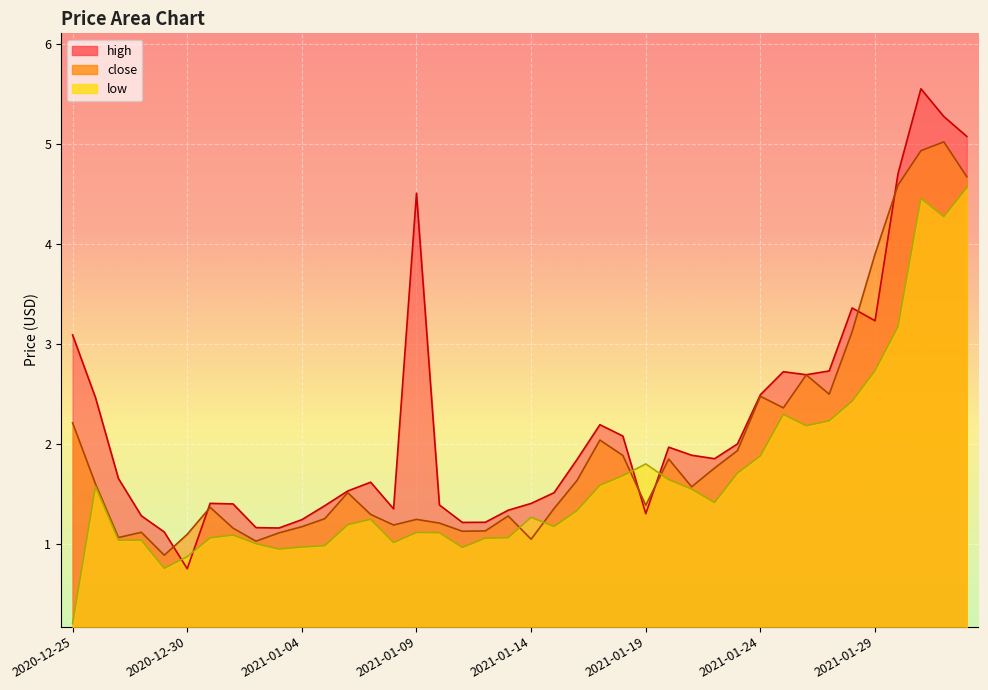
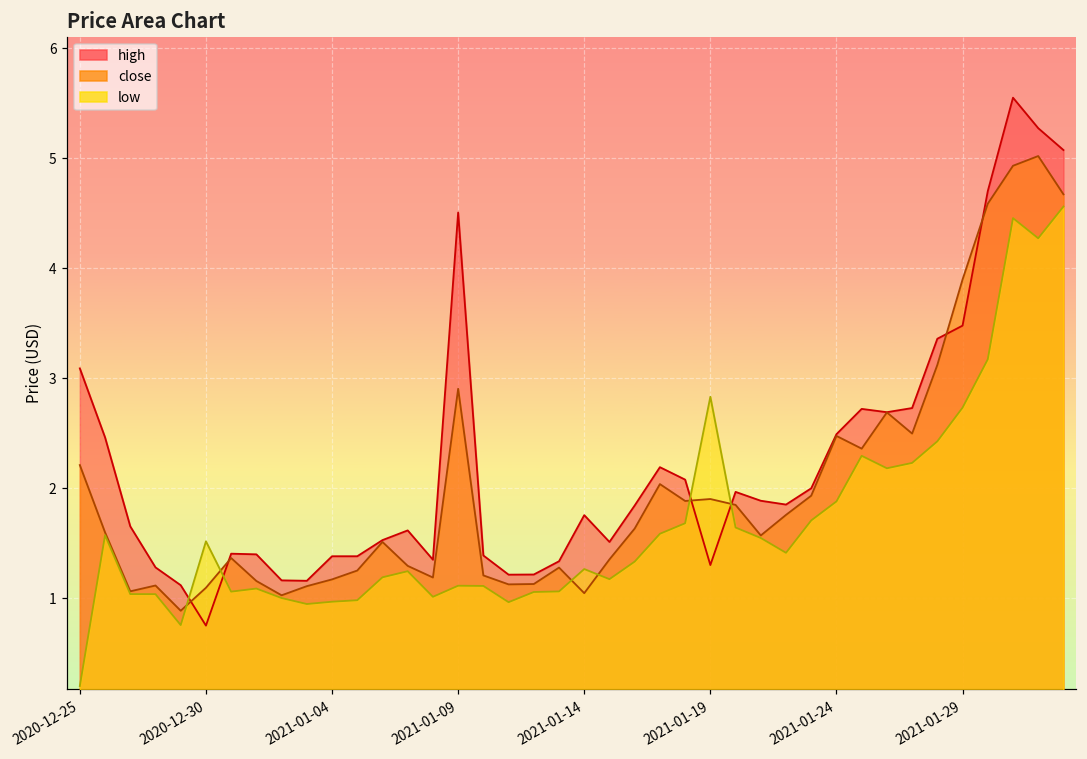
low, 2020-12-30: 0.9 -> 1.5
high, 2021-01-04: 1.2 -> 1.4
close, 2021-01-09: 1.2 -> 2.9
high, 2021-01-14: 1.4 -> 1.8
close, 2021-01-19: 1.4 -> 1.9
low, 2021-01-19: 1.8 -> 2.8
high, 2021-01-29: 3.2 -> 3.5
